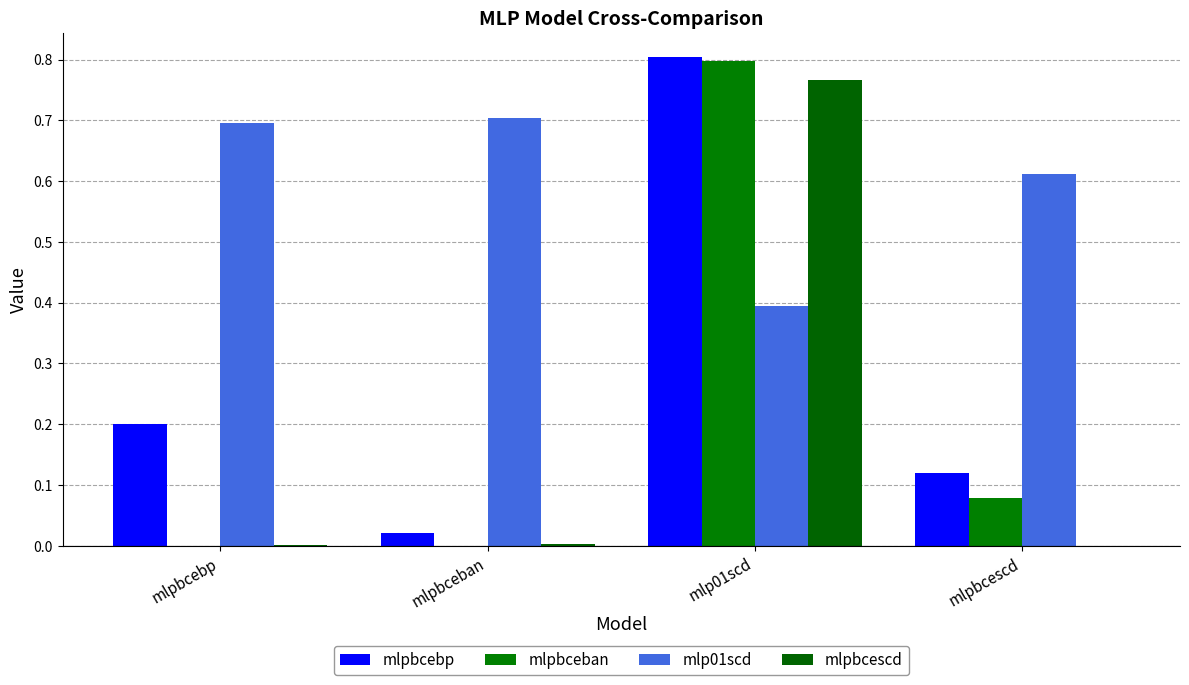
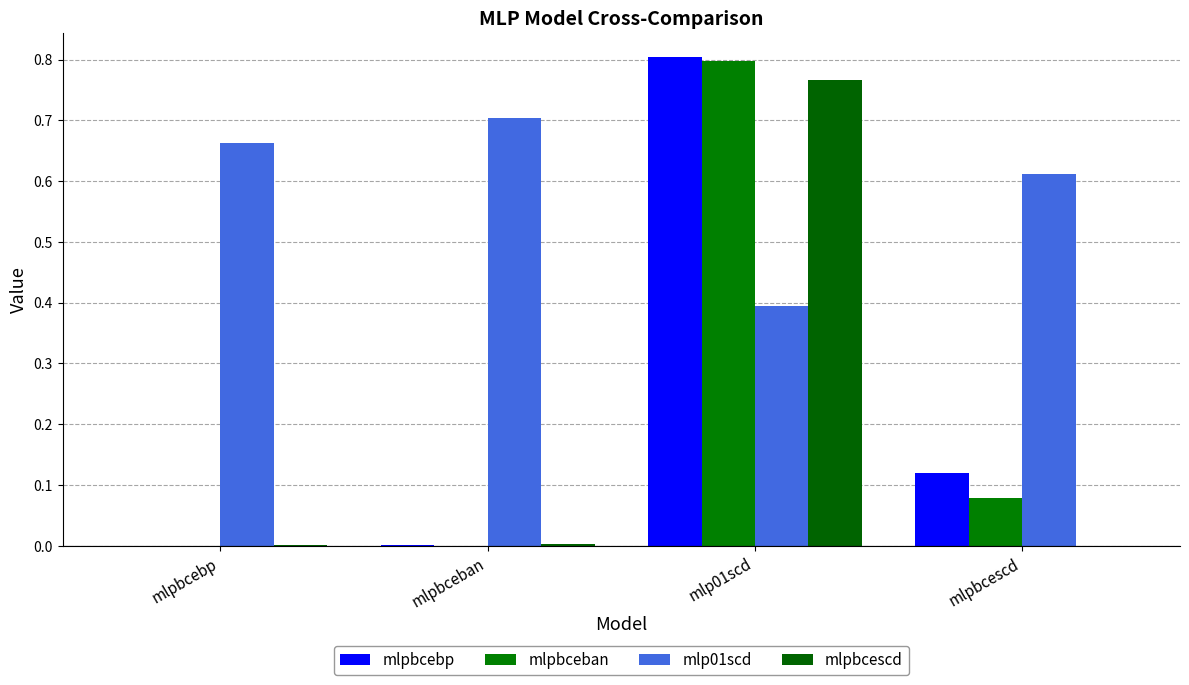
mlpbcebp, mlpbcebp: 0.2 -> 0.0
mlp01scd, mlpbcebp: 0.70 -> 0.66
mlpbcebp, mlpbceban: 0.02 -> 0.00
